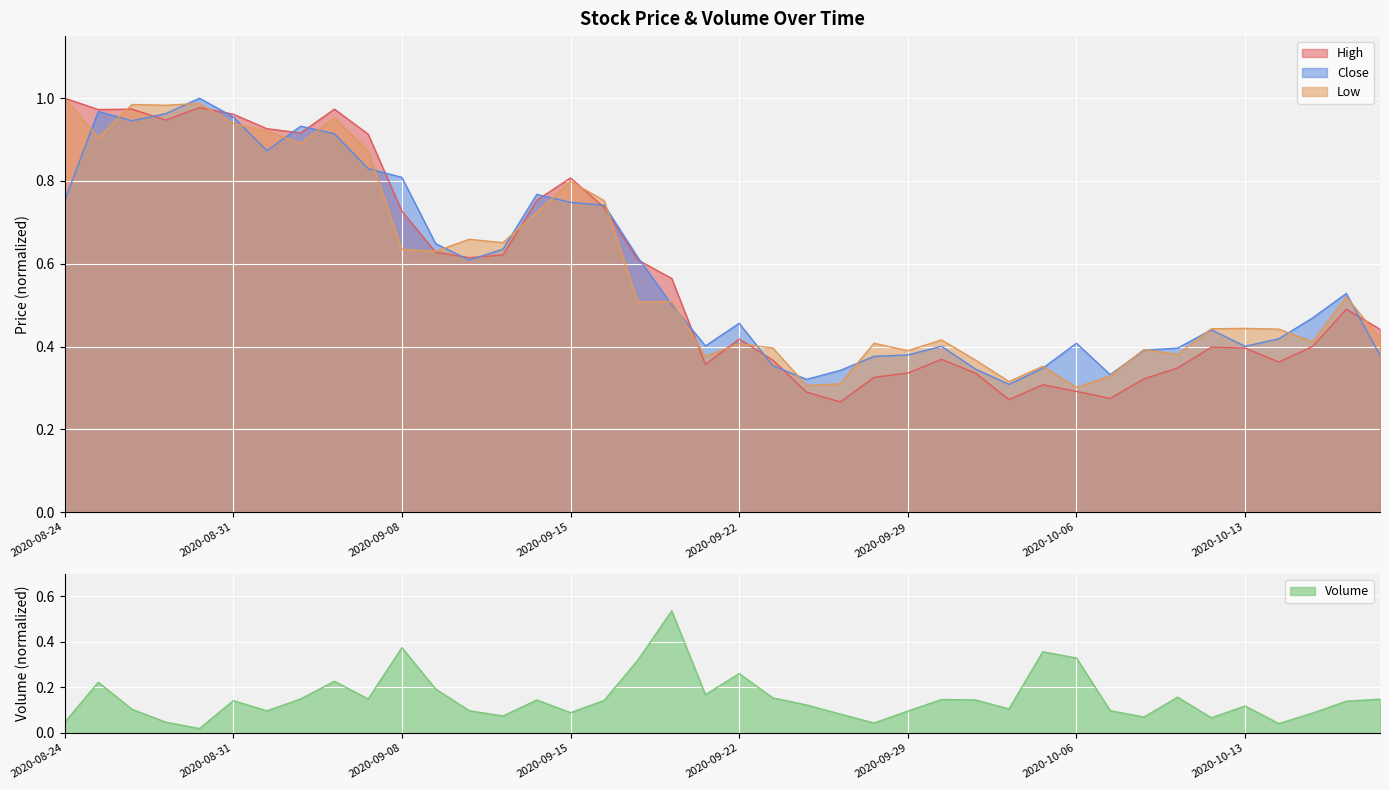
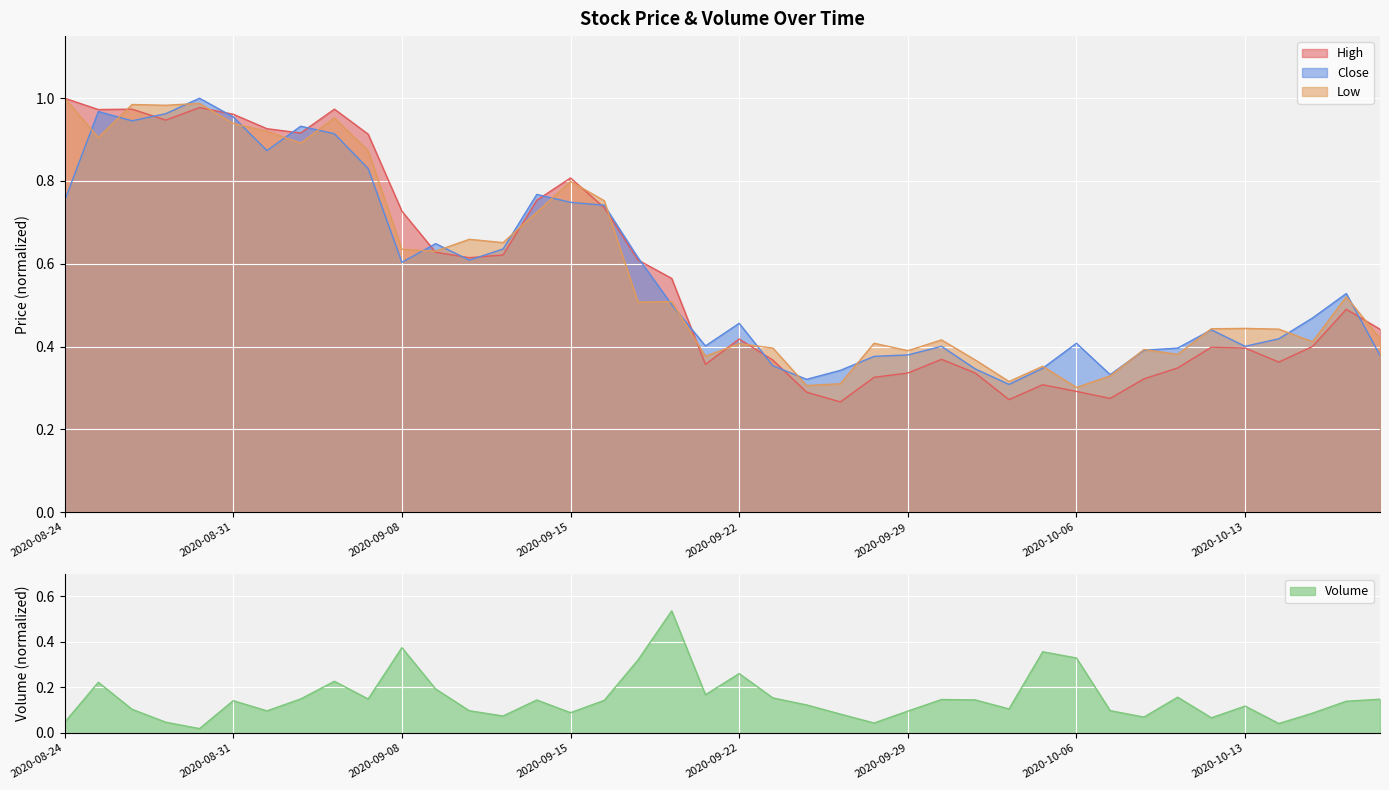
Stock Price & Volume Over Time, Close, 2020-09-08: 0.81 -> 0.60
